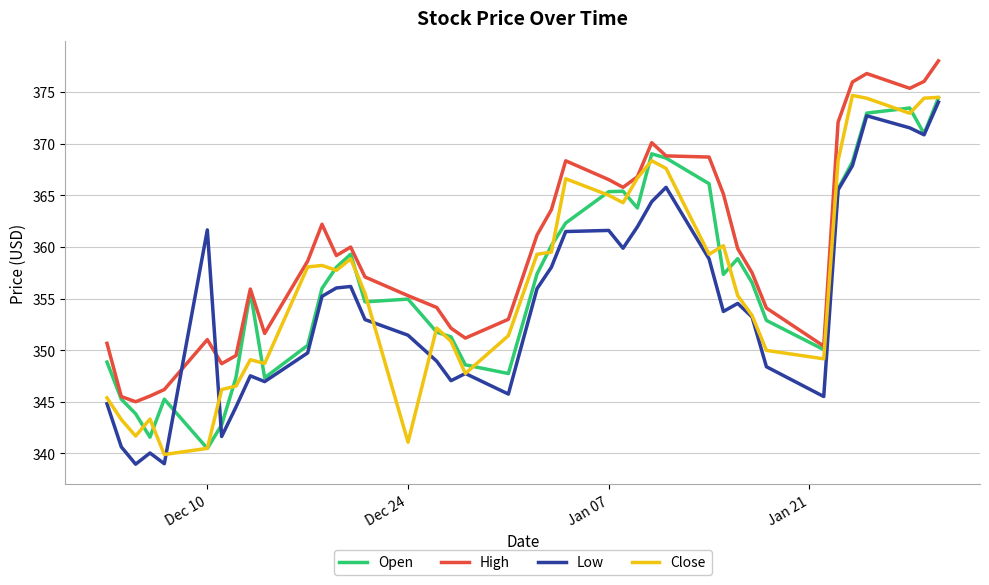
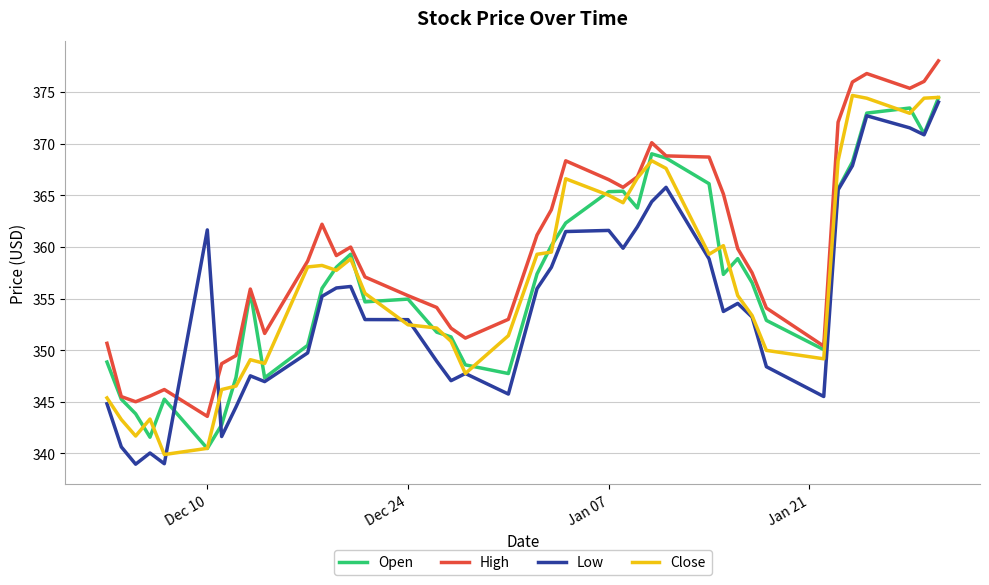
High, Dec 10: 351.0 -> 343.6
Low, Dec 24: 351.4 -> 353.0
Close, Dec 24: 341.1 -> 352.5
